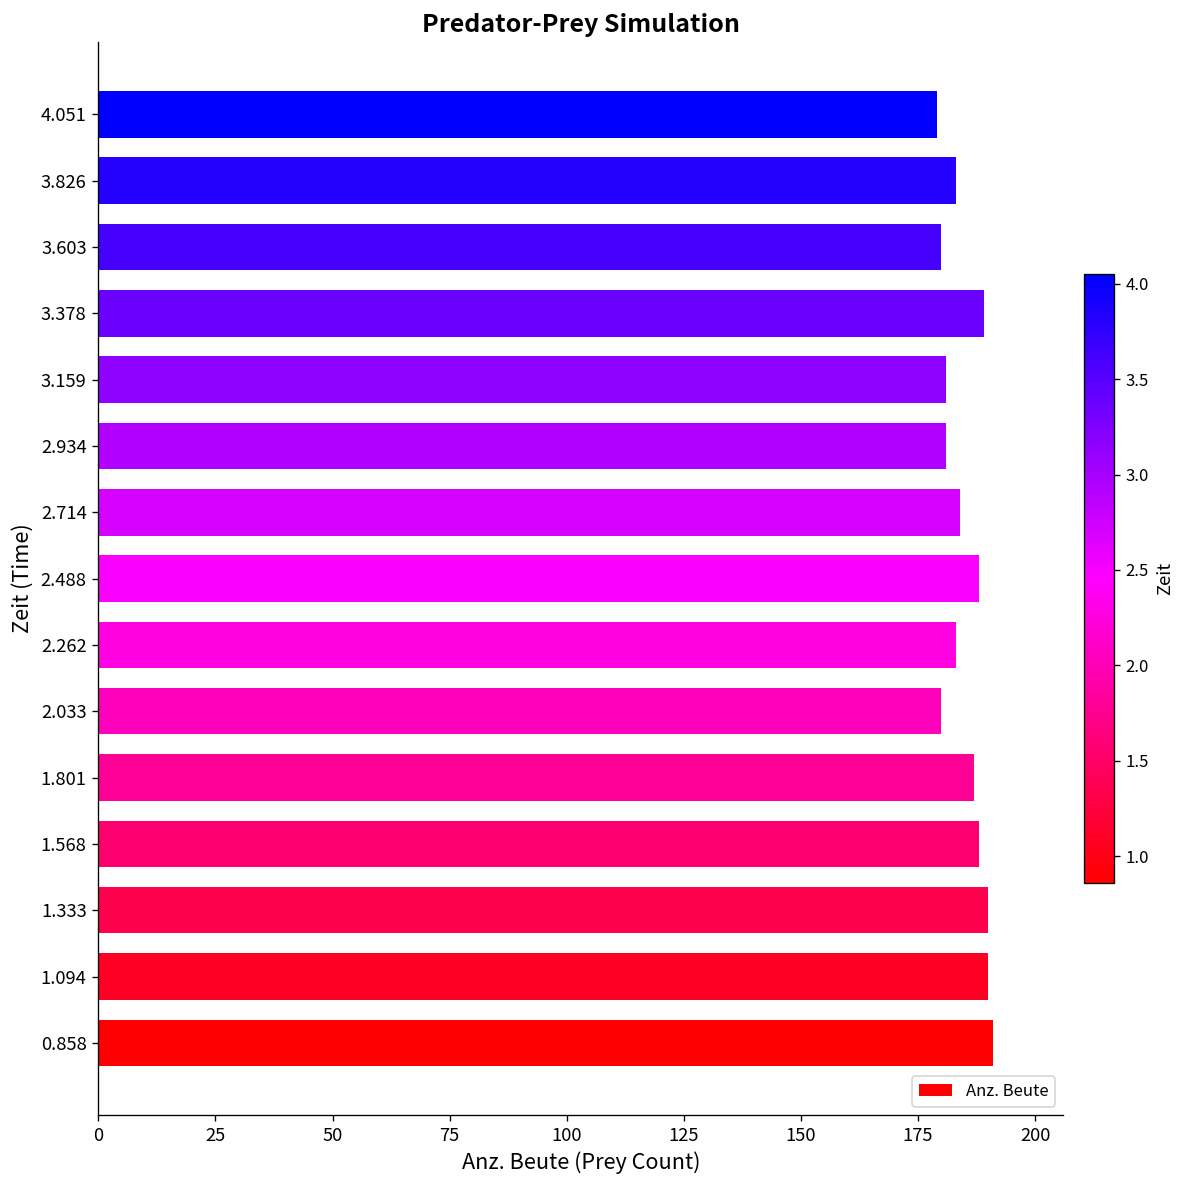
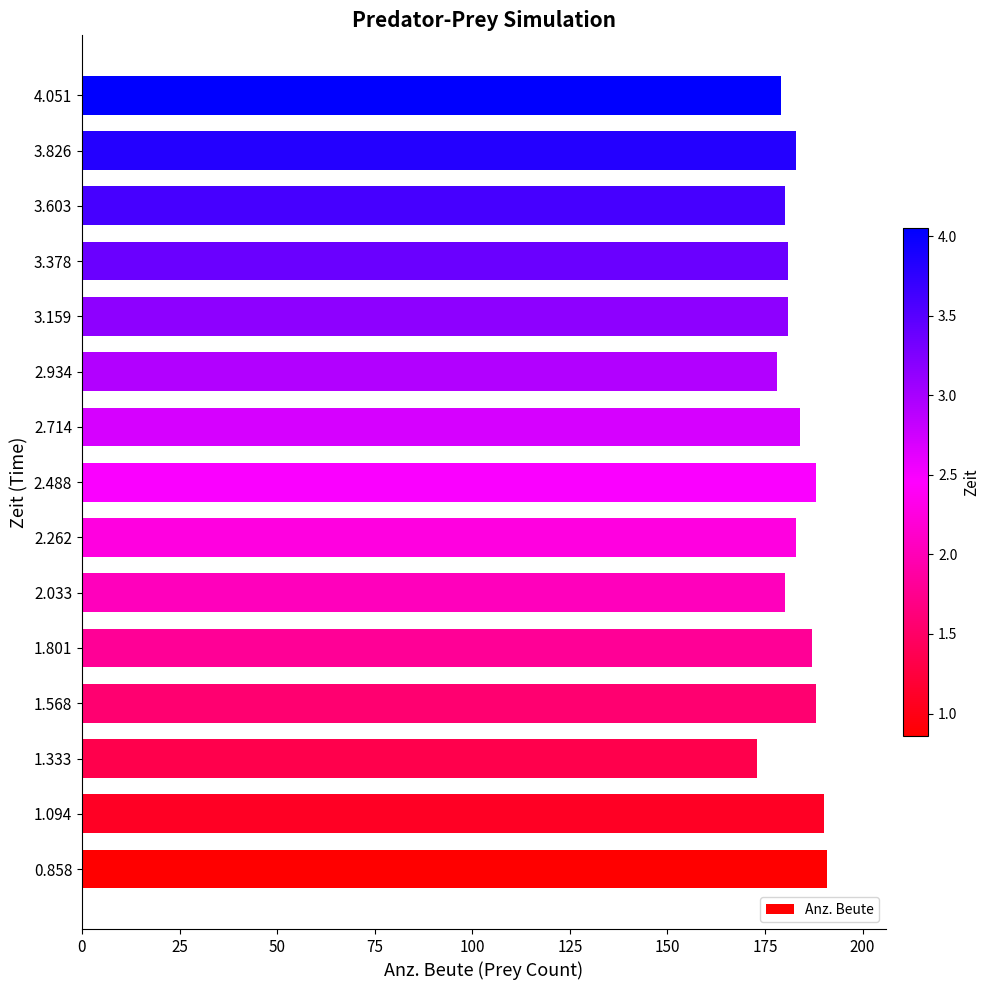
3.378: 189 -> 181
2.934: 181 -> 178
1.333: 190 -> 173
